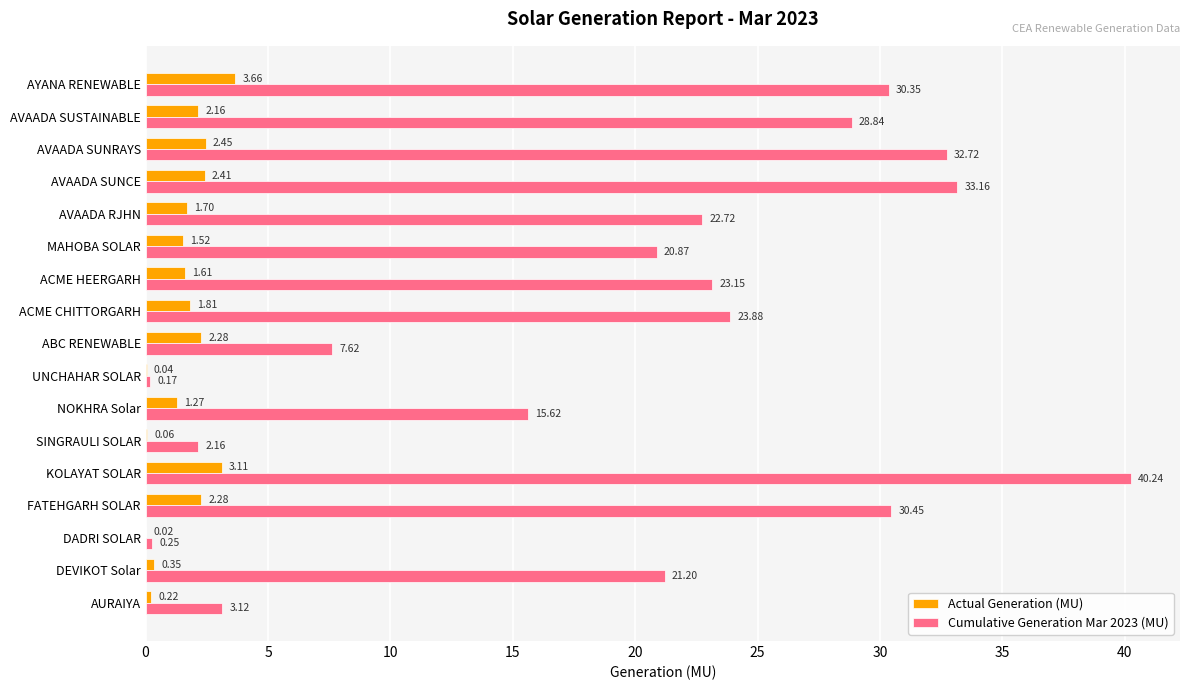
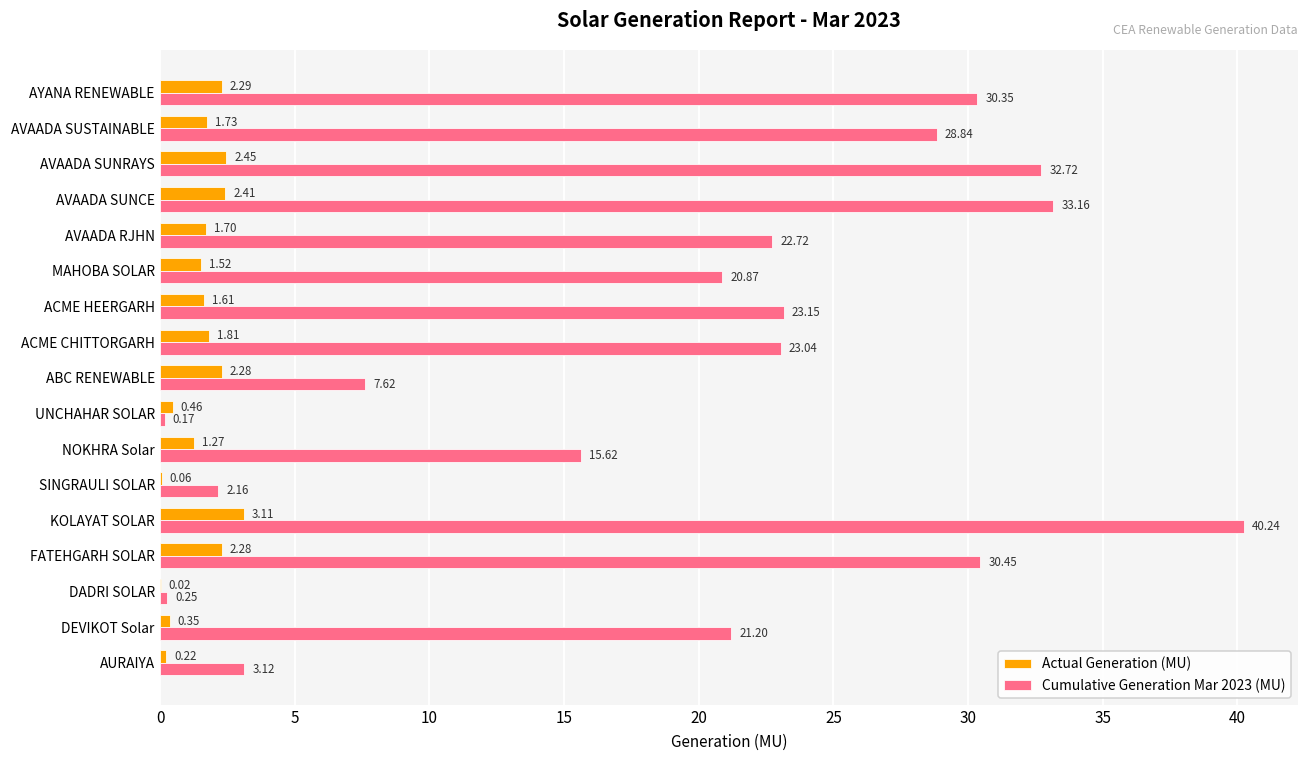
Actual Generation (MU), AYANA RENEWABLE: 3.66 -> 2.29
Actual Generation (MU), AVAADA SUSTAINABLE: 2.16 -> 1.73
Cumulative Generation Mar 2023 (MU), ACME CHITTORGARH: 23.88 -> 23.04
Actual Generation (MU), UNCHAHAR SOLAR: 0.04 -> 0.46
